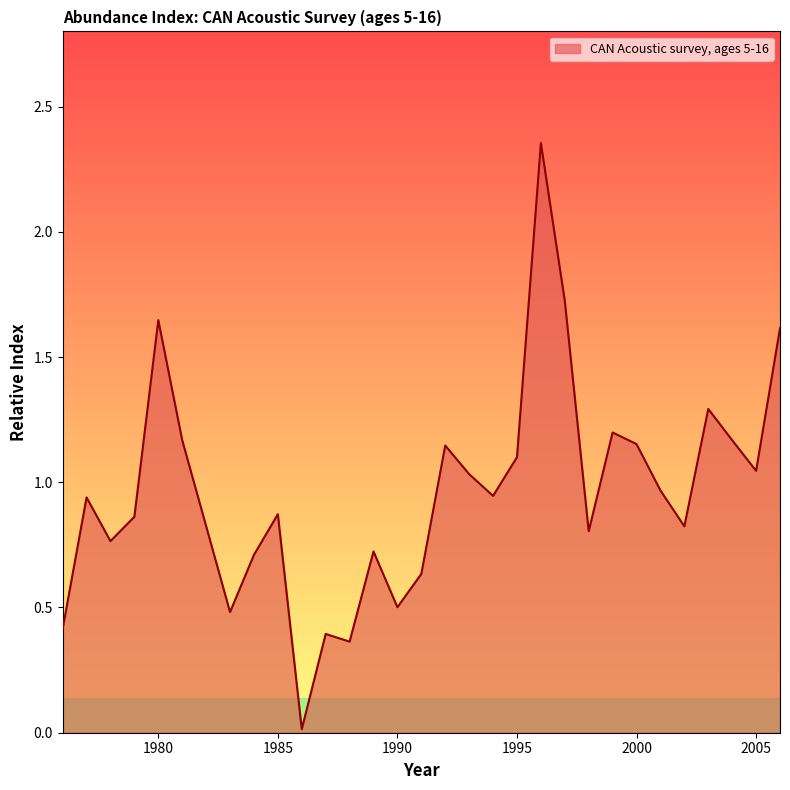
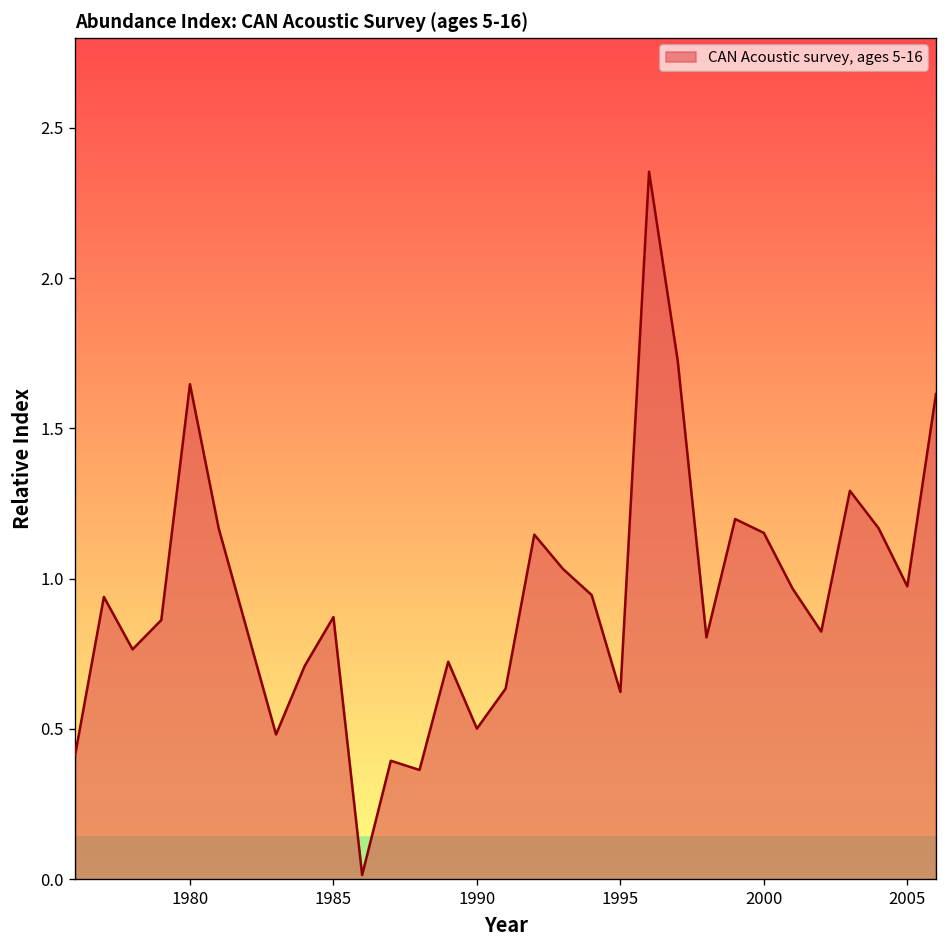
1995: 1.10 -> 0.62
2005: 1.05 -> 0.97
